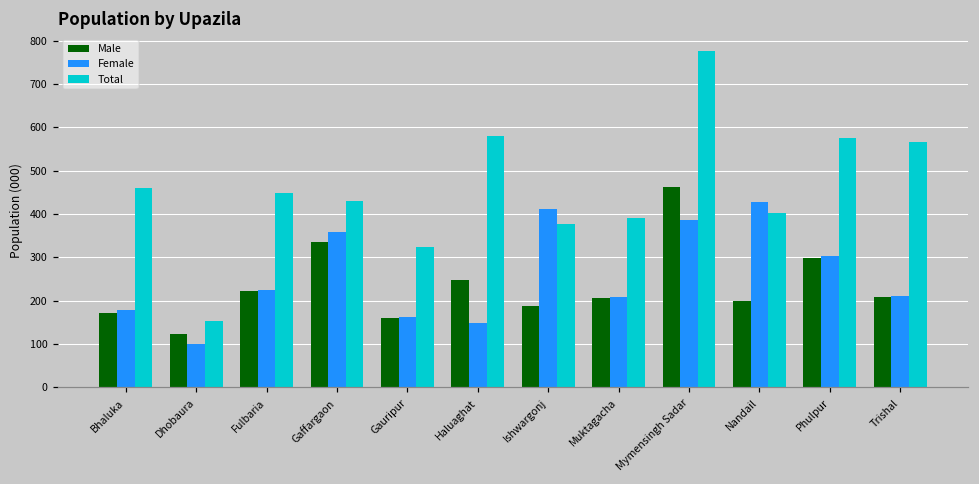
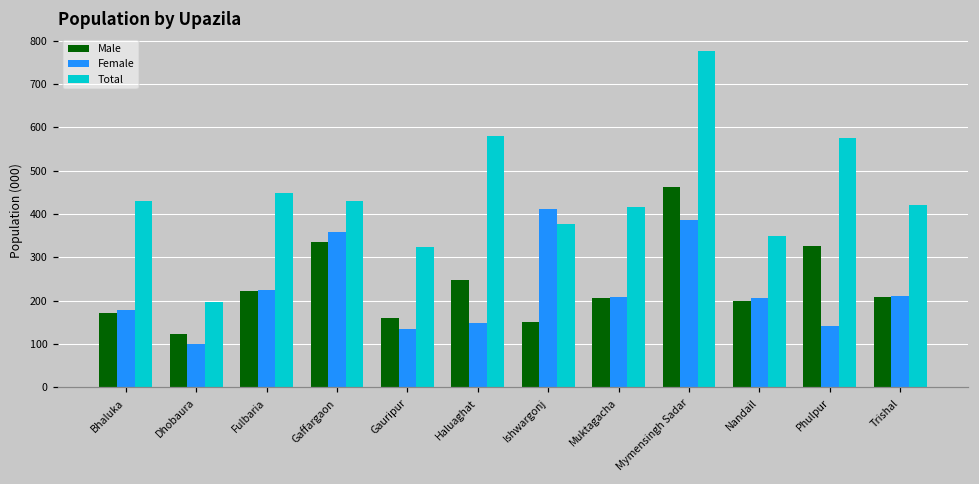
Total, Bhaluka: 460 -> 430
Total, Dhobaura: 150 -> 200
Female, Gauripur: 160 -> 140
Male, Ishwargonj: 190 -> 150
Total, Muktagacha: 390 -> 420
Female, Nandail: 430 -> 210
Total, Nandail: 400 -> 350
Male, Phulpur: 300 -> 330
Female, Phulpur: 300 -> 140
Total, Trishal: 570 -> 420
